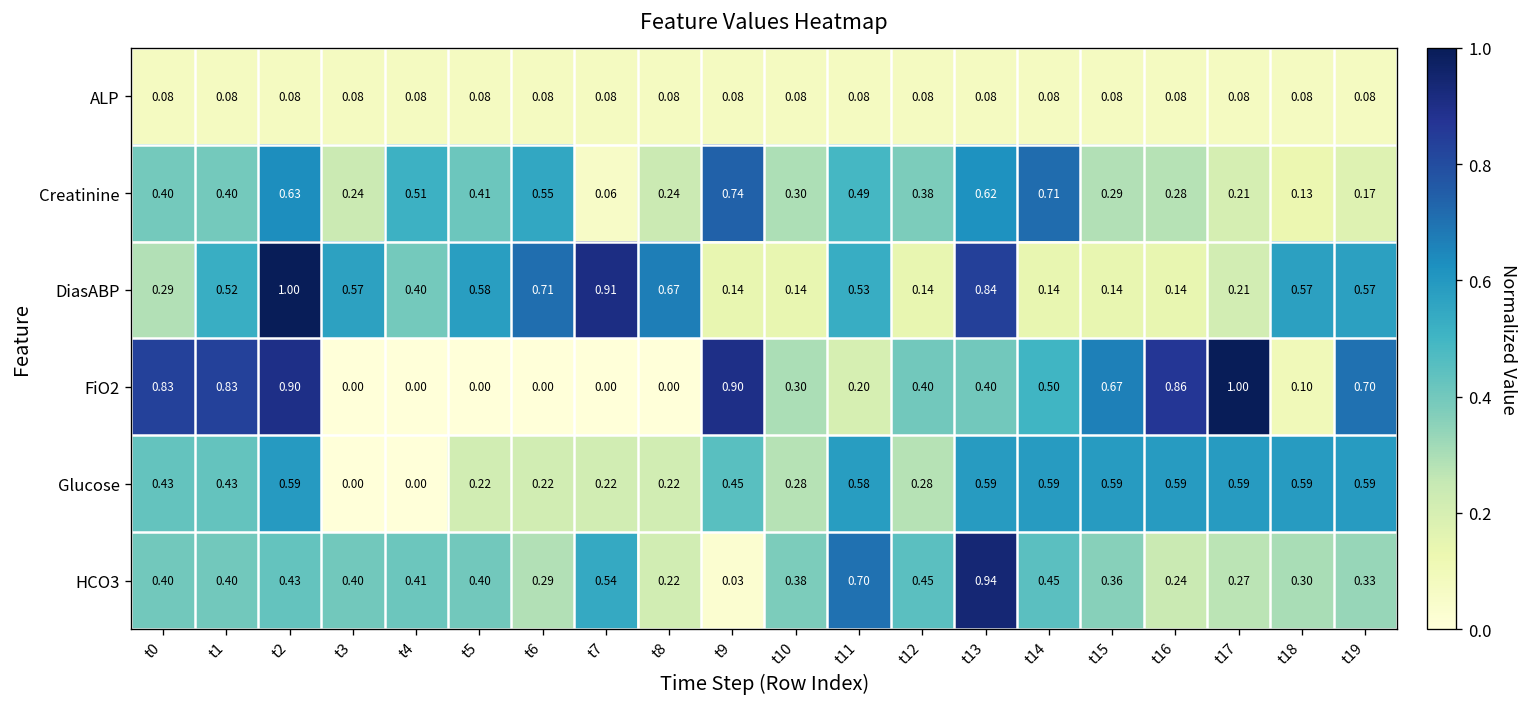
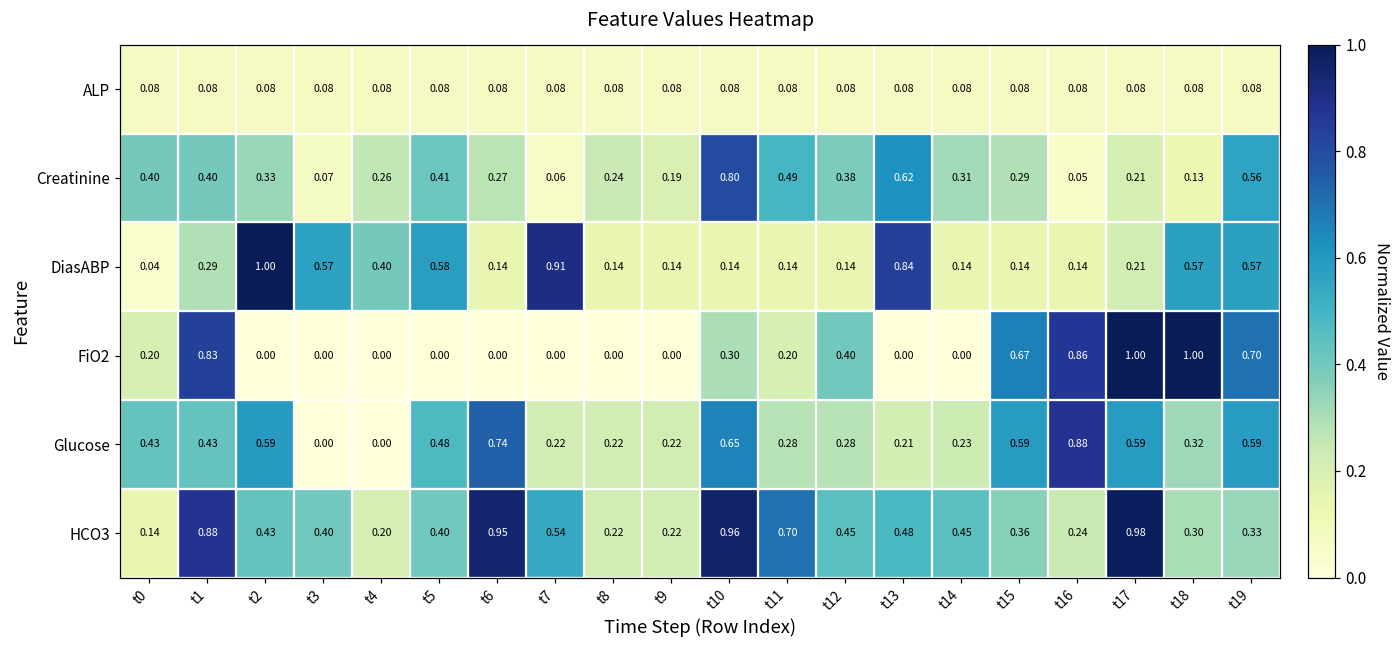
Creatinine, t2: 0.63 -> 0.33
Creatinine, t3: 0.24 -> 0.07
Creatinine, t4: 0.51 -> 0.26
Creatinine, t6: 0.55 -> 0.27
Creatinine, t9: 0.74 -> 0.19
Creatinine, t10: 0.30 -> 0.80
Creatinine, t14: 0.71 -> 0.31
Creatinine, t16: 0.28 -> 0.05
Creatinine, t19: 0.17 -> 0.56
DiasABP, t0: 0.29 -> 0.04
DiasABP, t1: 0.52 -> 0.29
DiasABP, t6: 0.71 -> 0.14
DiasABP, t8: 0.67 -> 0.14
DiasABP, t11: 0.53 -> 0.14
FiO2, t0: 0.83 -> 0.20
FiO2, t2: 0.90 -> 0.00
FiO2, t9: 0.90 -> 0.00
FiO2, t13: 0.40 -> 0.00
FiO2, t14: 0.50 -> 0.00
FiO2, t18: 0.10 -> 1.00
Glucose, t5: 0.22 -> 0.48
Glucose, t6: 0.22 -> 0.74
Glucose, t9: 0.45 -> 0.22
Glucose, t10: 0.28 -> 0.65
Glucose, t11: 0.58 -> 0.28
Glucose, t13: 0.59 -> 0.21
Glucose, t14: 0.59 -> 0.23
Glucose, t16: 0.59 -> 0.88
Glucose, t18: 0.59 -> 0.32
HCO3, t0: 0.40 -> 0.14
HCO3, t1: 0.40 -> 0.88
HCO3, t4: 0.41 -> 0.20
HCO3, t6: 0.29 -> 0.95
HCO3, t9: 0.03 -> 0.22
HCO3, t10: 0.38 -> 0.96
HCO3, t13: 0.94 -> 0.48
HCO3, t17: 0.27 -> 0.98
